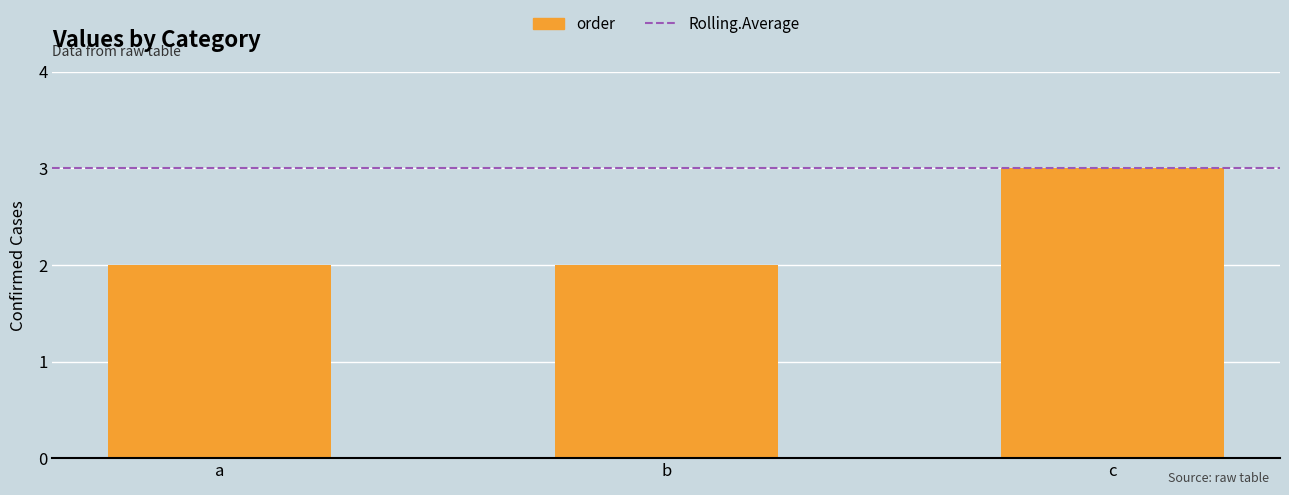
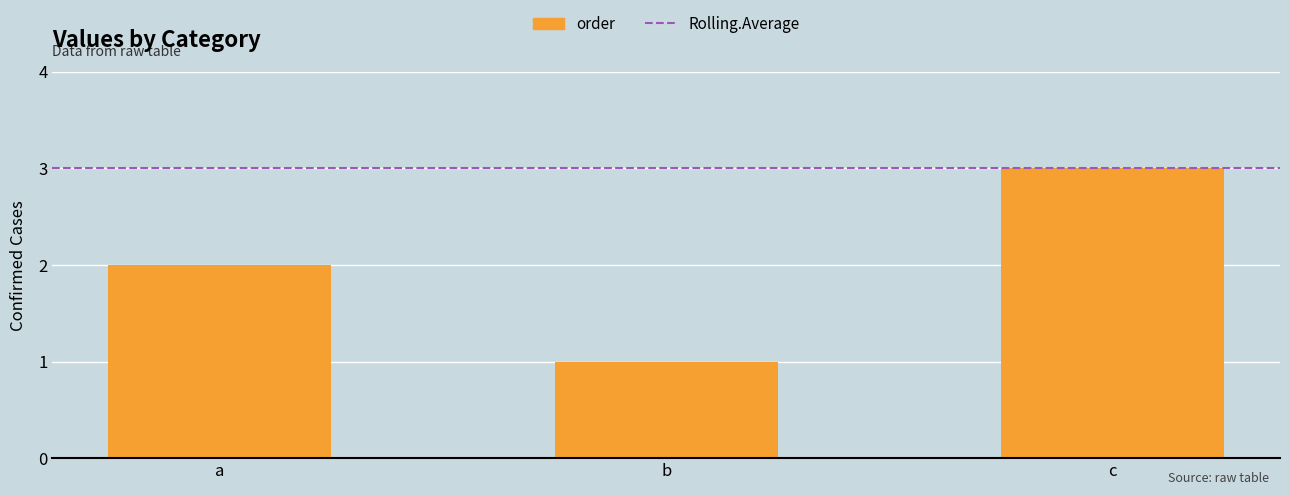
b: 2 -> 1
